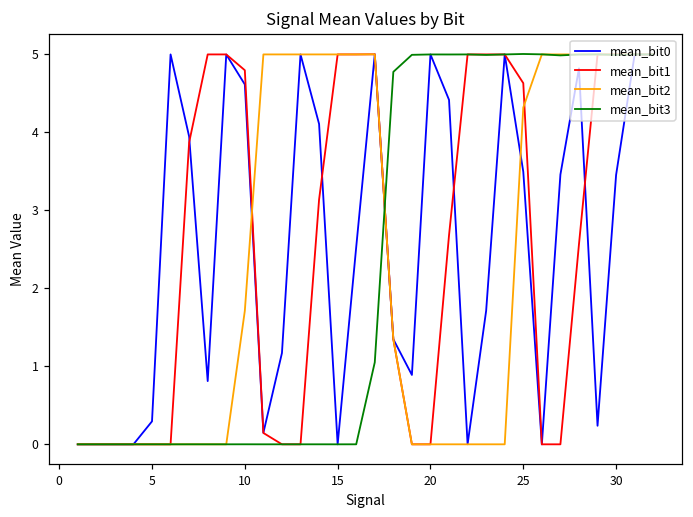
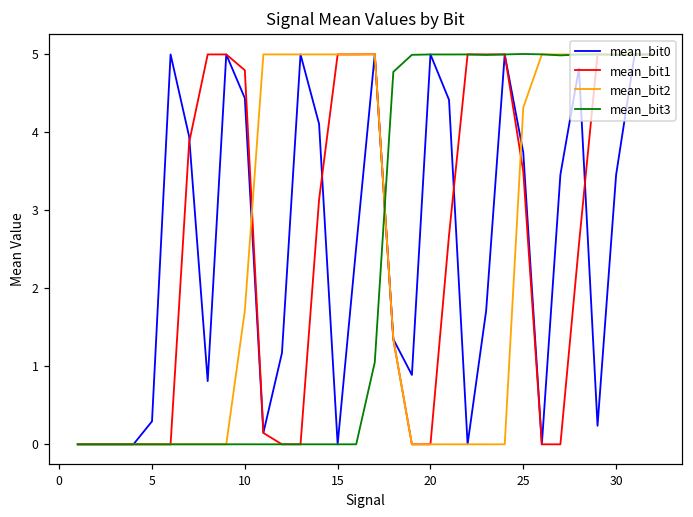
mean_bit0, 10: 4.6 -> 4.4
mean_bit0, 25: 3.5 -> 3.7
mean_bit1, 25: 4.6 -> 3.5
